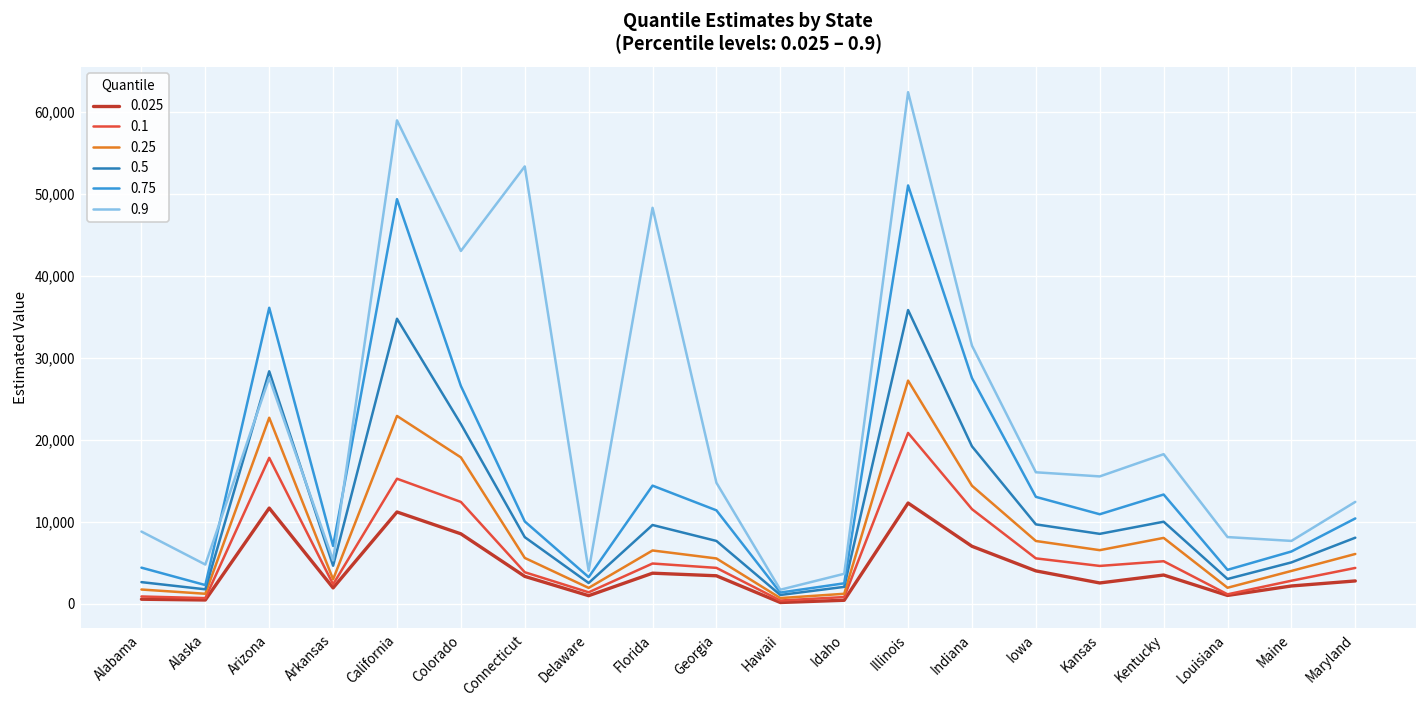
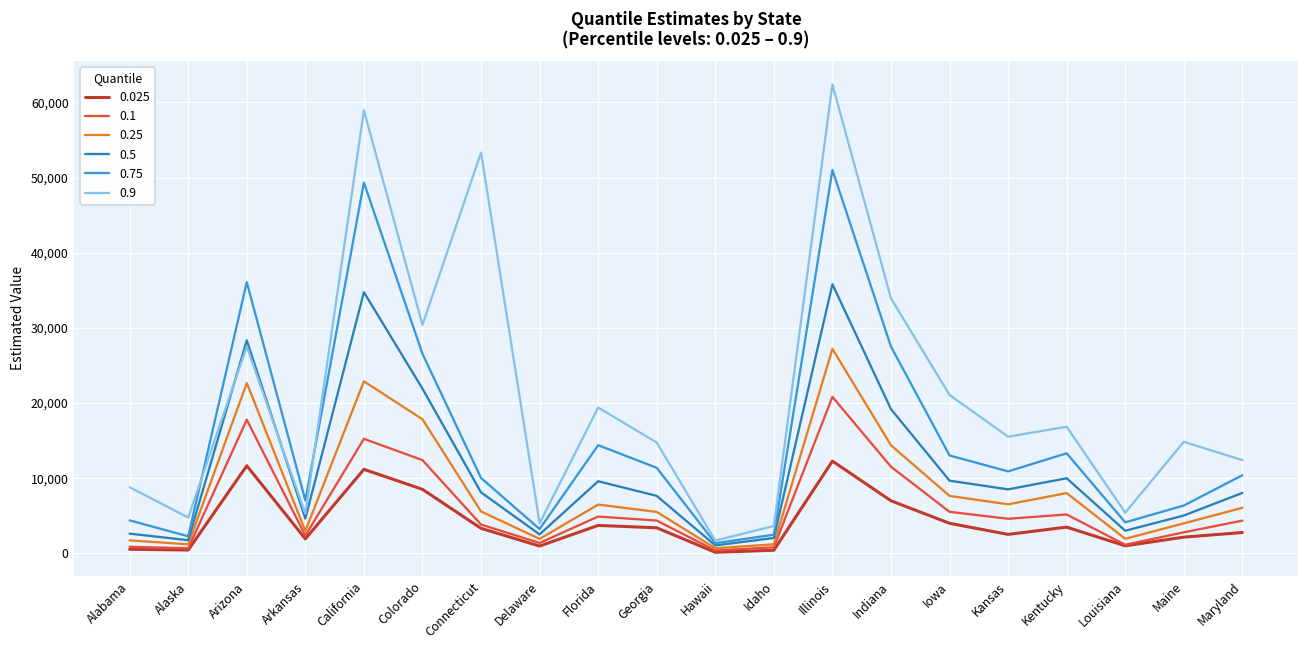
0.9, Colorado: 43,000 -> 30,000
0.9, Florida: 48,000 -> 19,000
0.9, Indiana: 31,000 -> 34,000
0.9, Iowa: 16,000 -> 21,000
0.9, Kentucky: 18,000 -> 17,000
0.9, Louisiana: 8,000 -> 5,000
0.9, Maine: 8,000 -> 15,000
